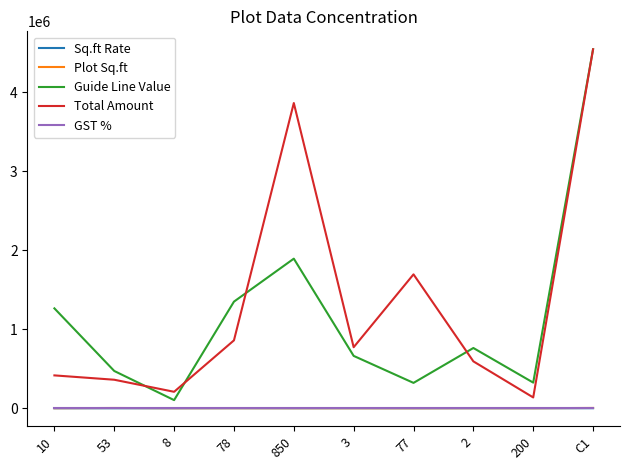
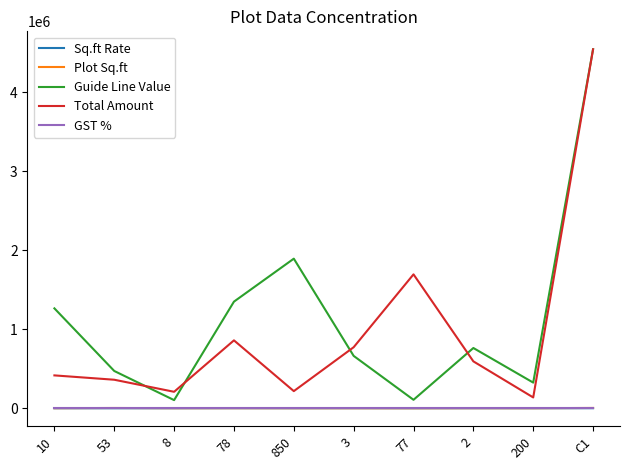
Total Amount, 850: 3900000 -> 200000
Guide Line Value, 77: 300000 -> 100000
